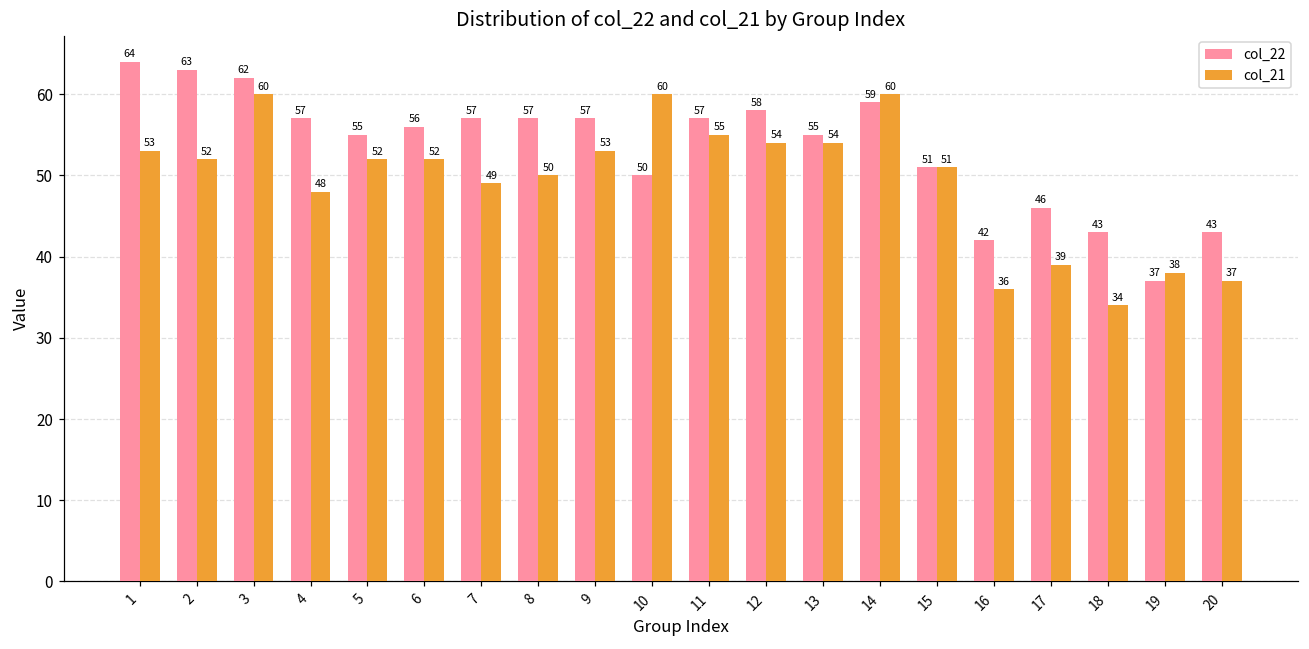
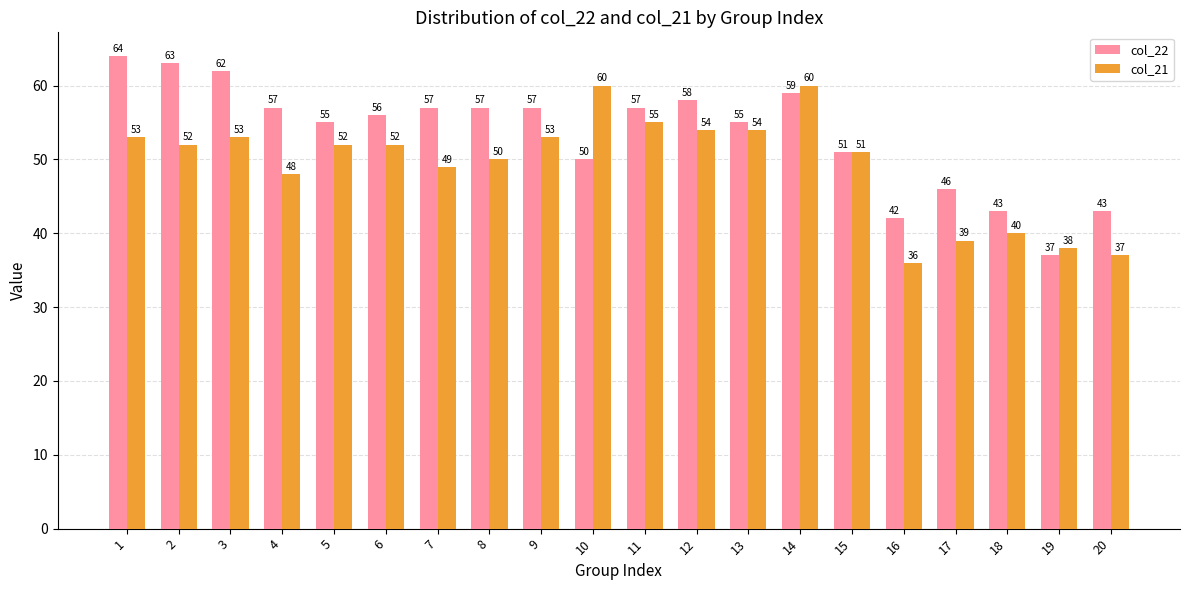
col_21, 3: 60 -> 53
col_21, 18: 34 -> 40
